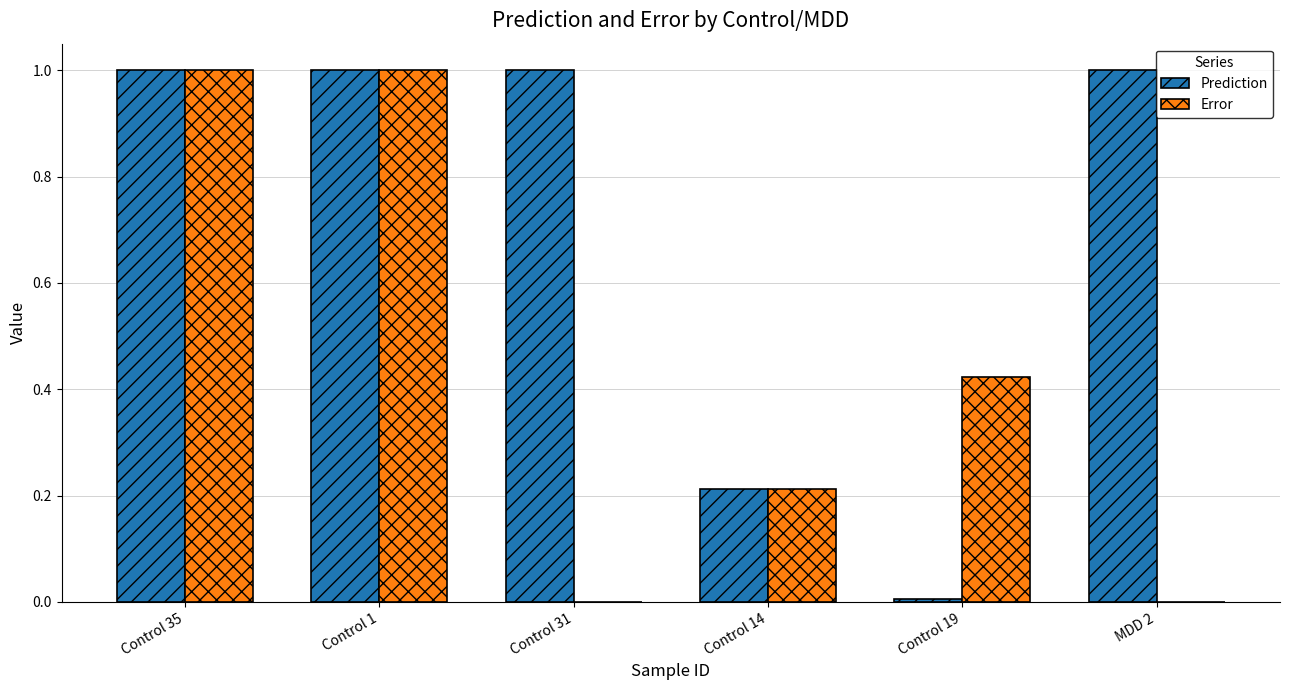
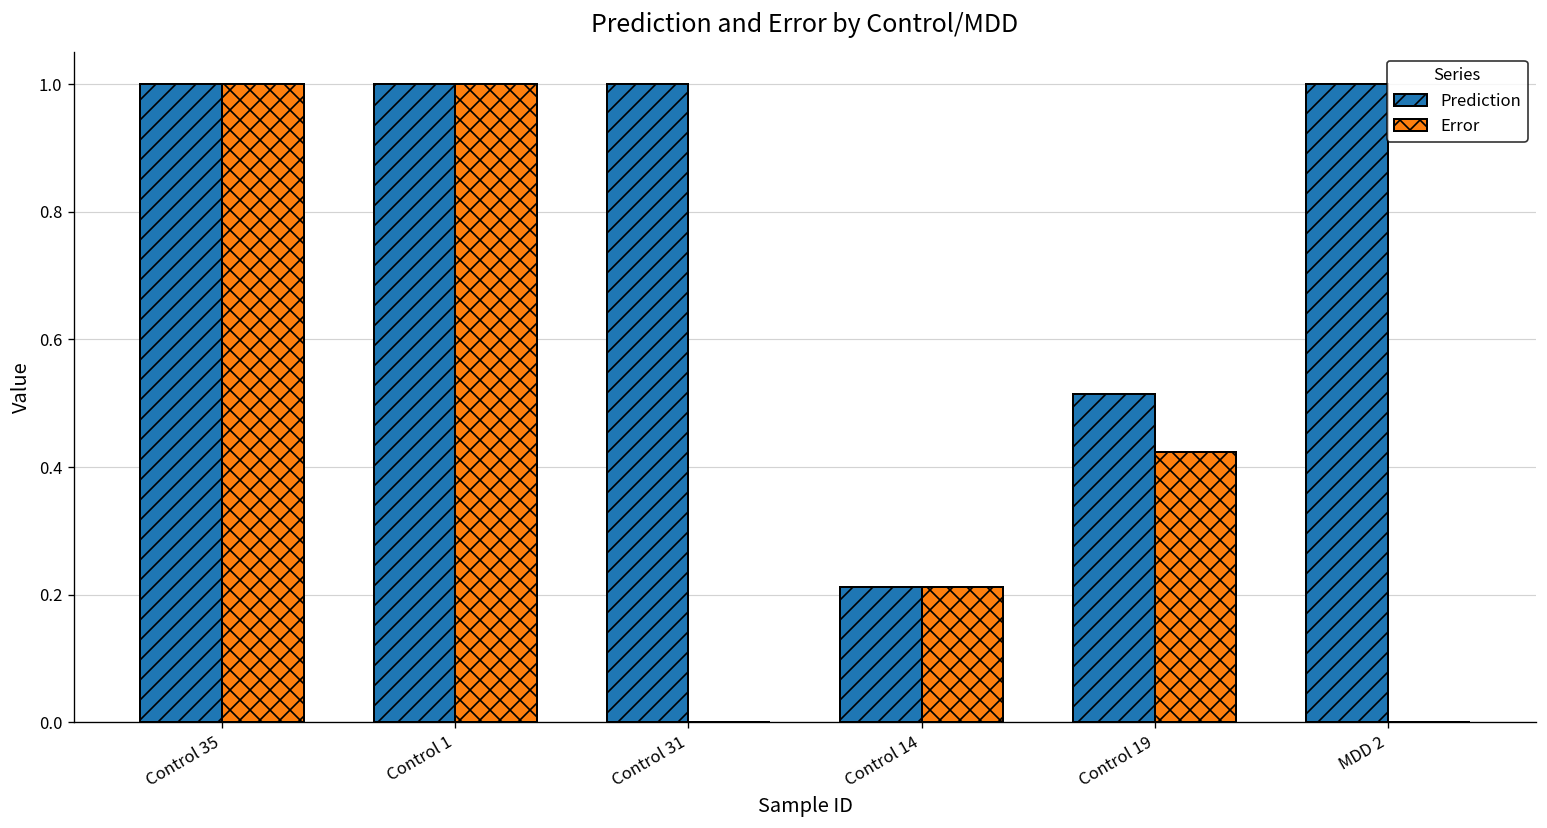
Prediction, Control 19: 0.01 -> 0.51
